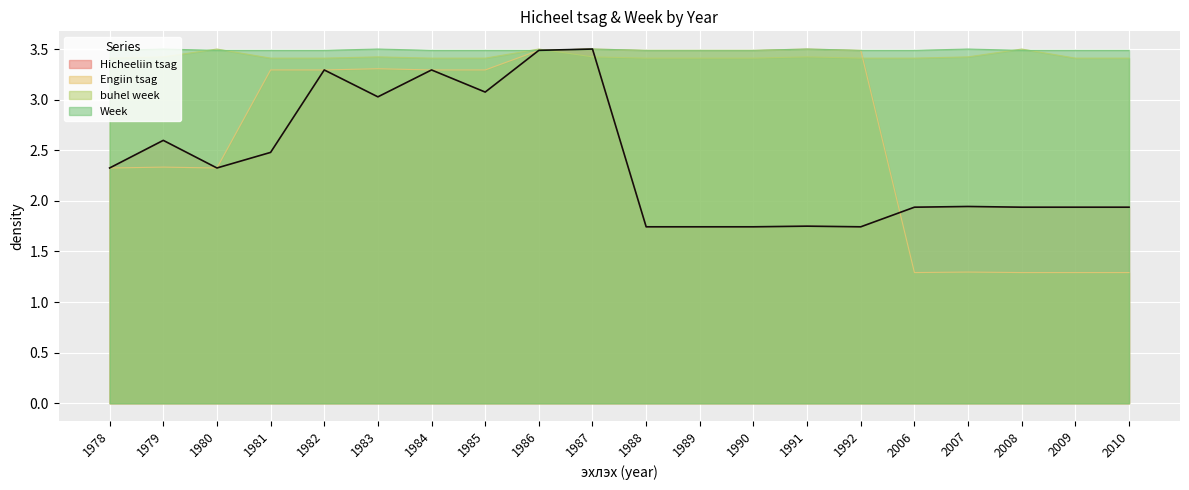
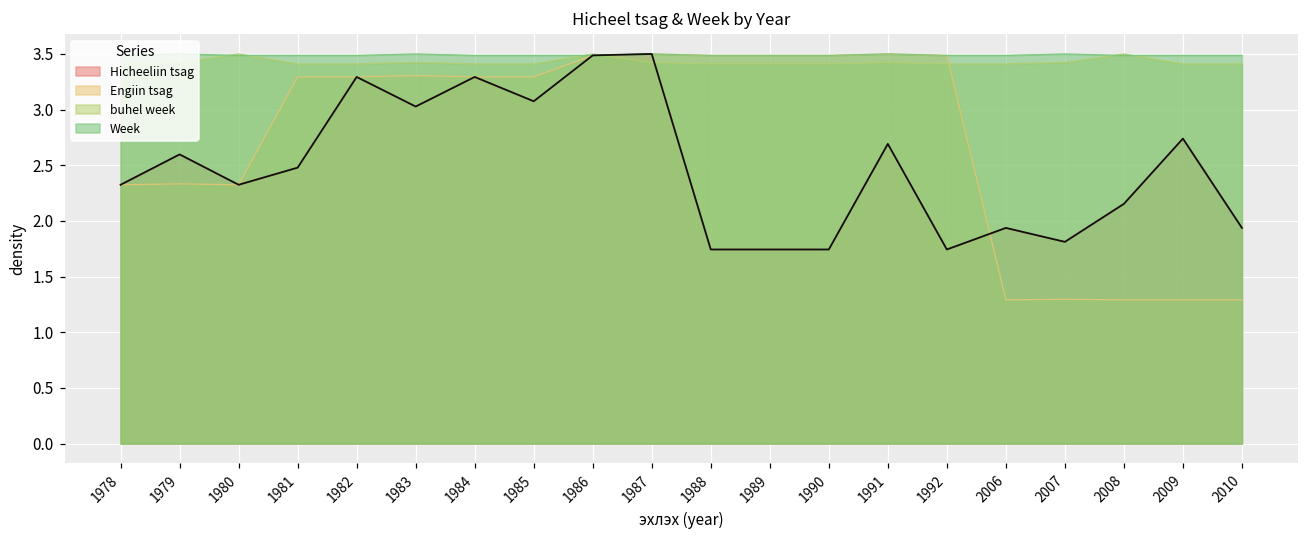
Hicheeliin tsag, 1991: 1.75 -> 2.69
Hicheeliin tsag, 2007: 1.94 -> 1.81
Hicheeliin tsag, 2008: 1.94 -> 2.15
Hicheeliin tsag, 2009: 1.94 -> 2.74
